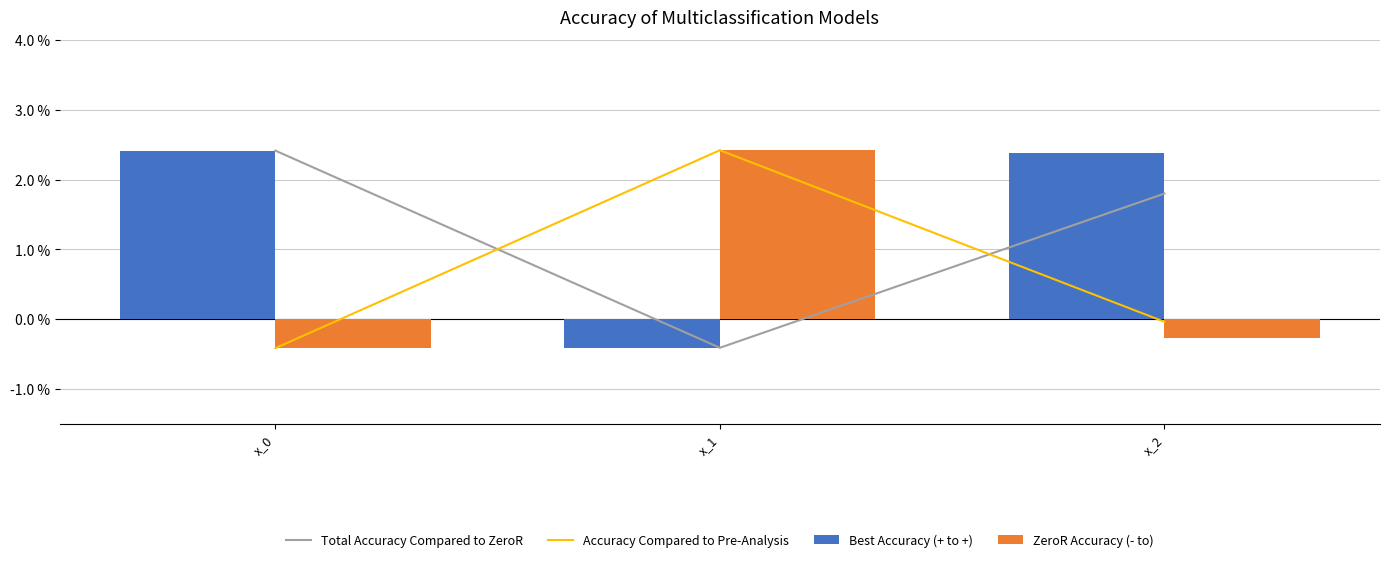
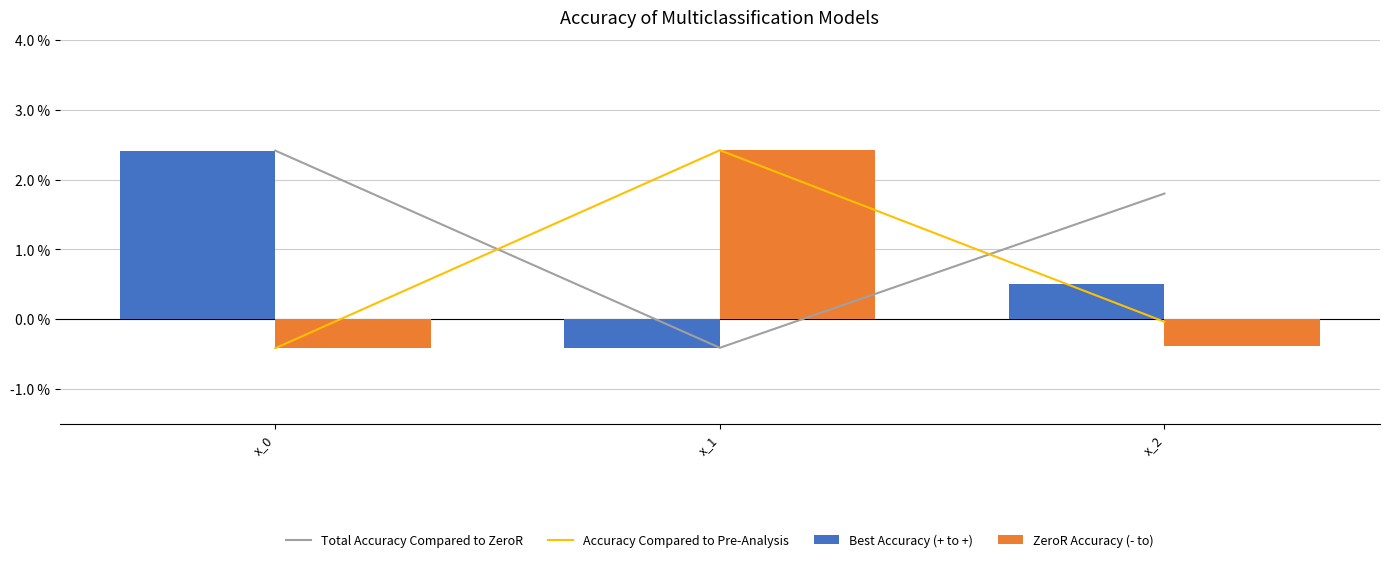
Best Accuracy (+ to +), x_2: 2.4 % -> 0.5 %
ZeroR Accuracy (- to), x_2: -0.3 % -> -0.4 %
